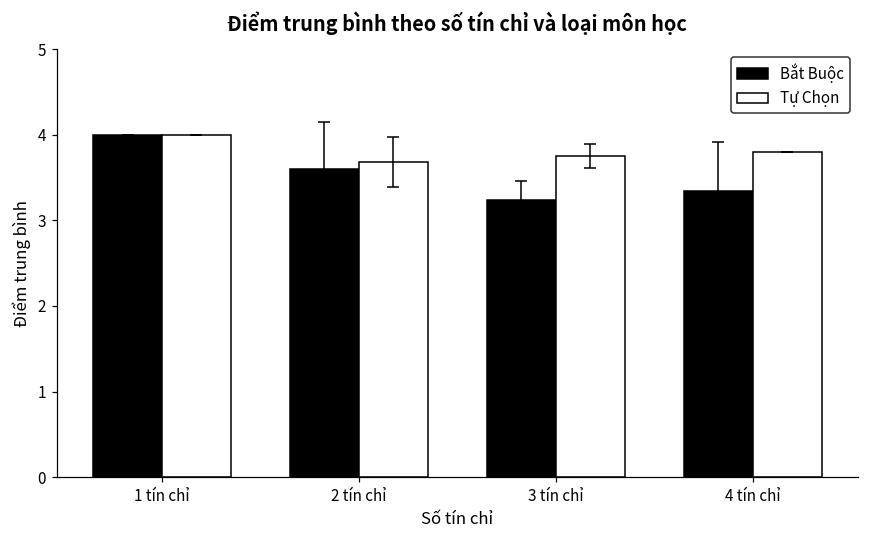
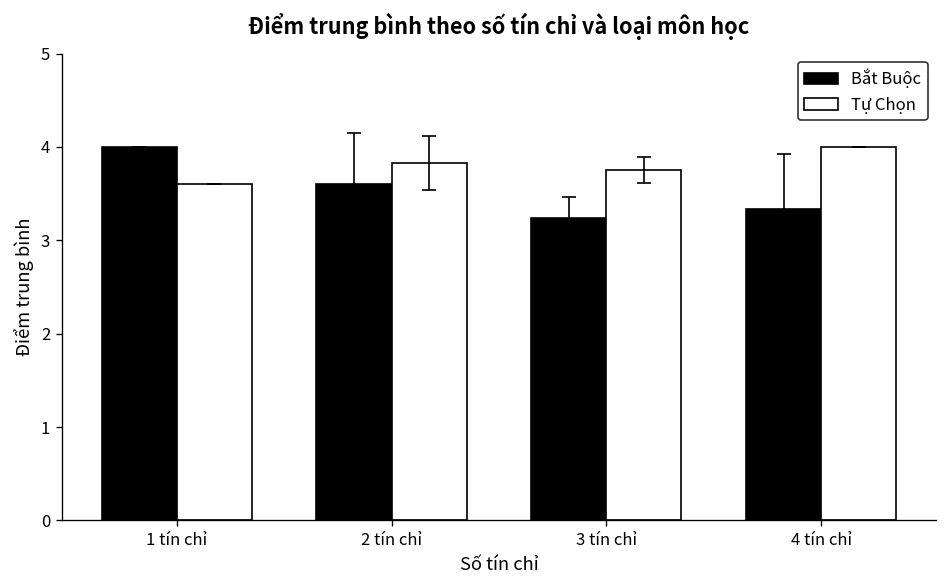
Tự Chọn, 1 tín chỉ: 4.0 -> 3.6
Tự Chọn, 2 tín chỉ: 3.7 -> 3.8
Tự Chọn, 4 tín chỉ: 3.8 -> 4.0
